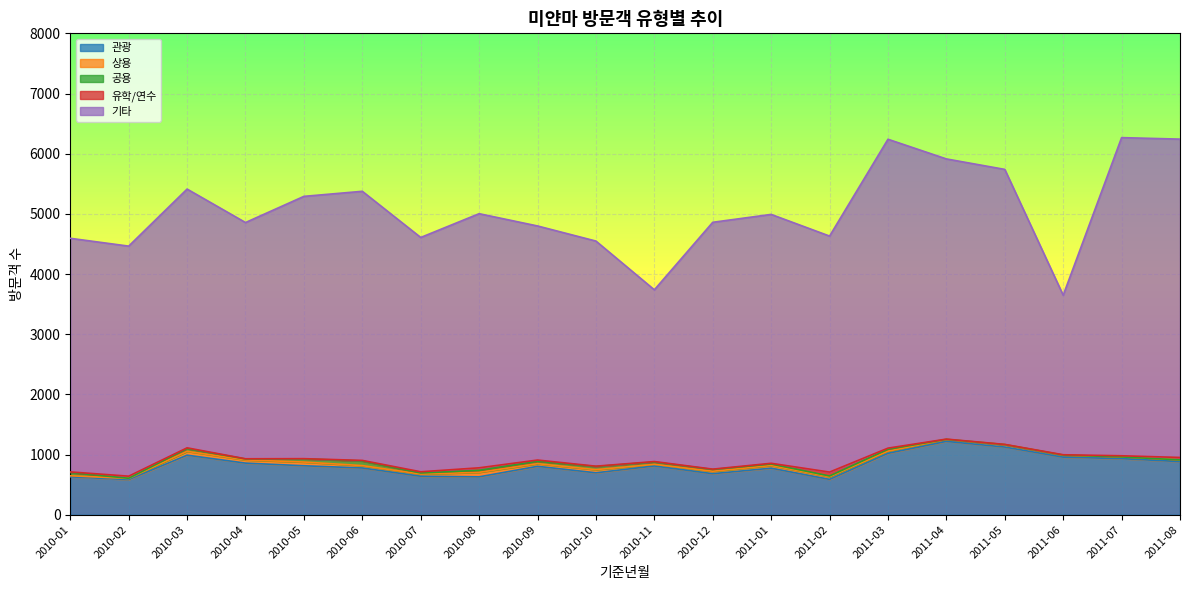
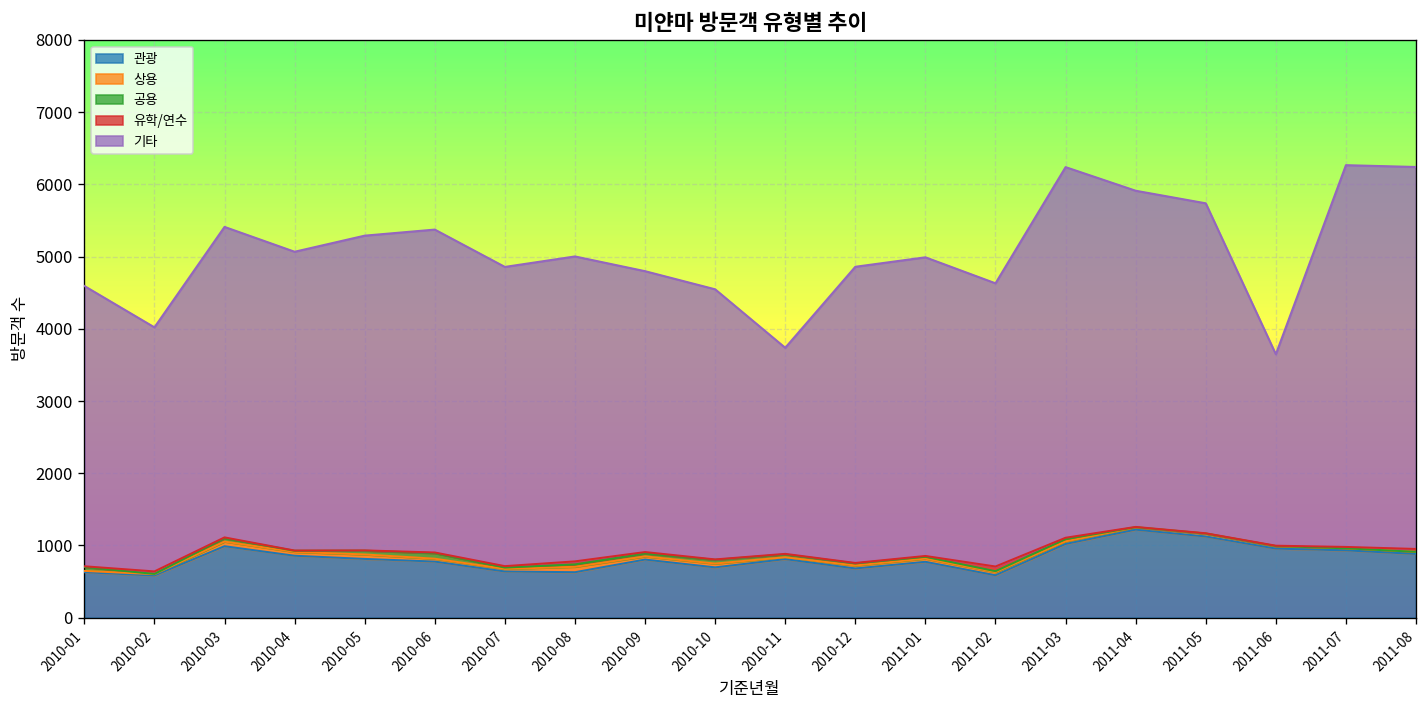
기타, 2010-02: 3800 -> 3400
기타, 2010-04: 3900 -> 4100
기타, 2010-07: 3900 -> 4100
